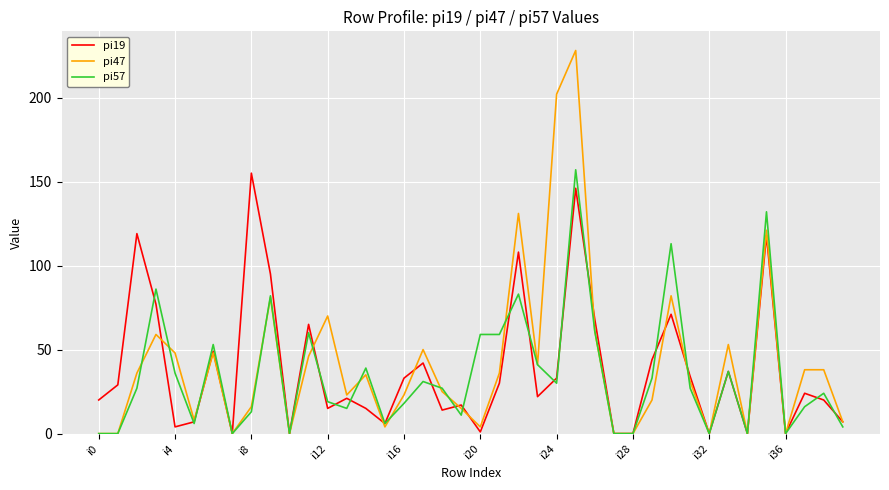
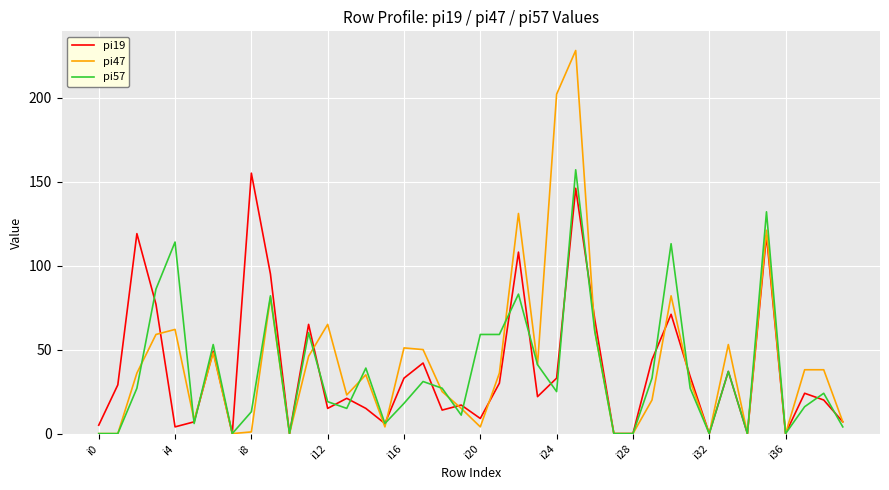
pi19, i0: 20 -> 5
pi47, i4: 48 -> 62
pi57, i4: 36 -> 114
pi47, i8: 16 -> 1
pi47, i12: 70 -> 65
pi47, i16: 23 -> 51
pi19, i20: 1 -> 9
pi57, i24: 30 -> 25
